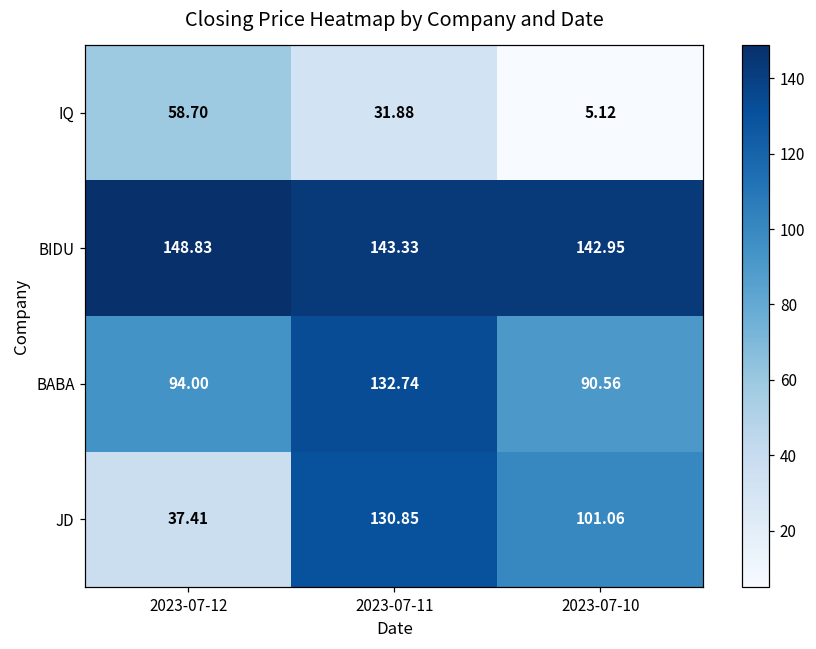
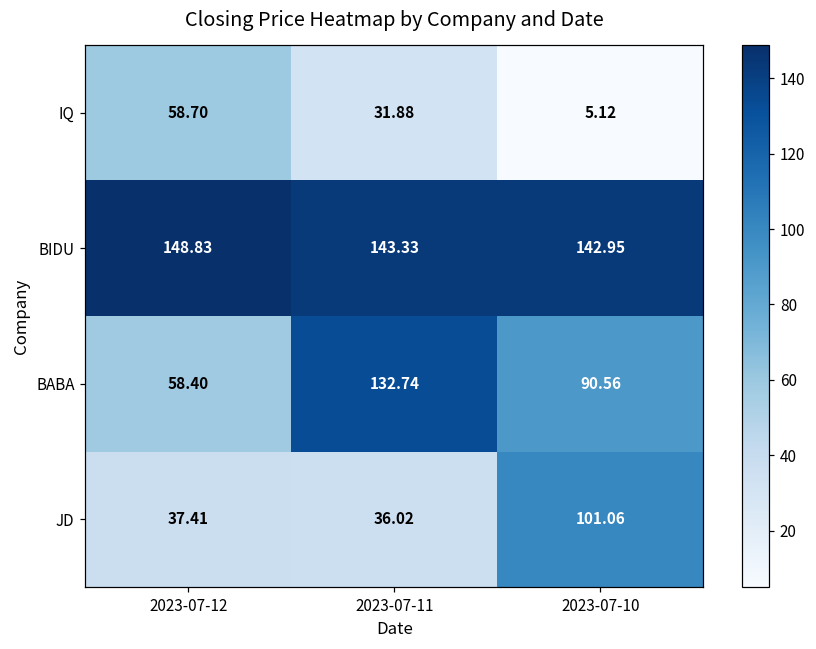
BABA, 2023-07-12: 94.00 -> 58.40
JD, 2023-07-11: 130.85 -> 36.02
